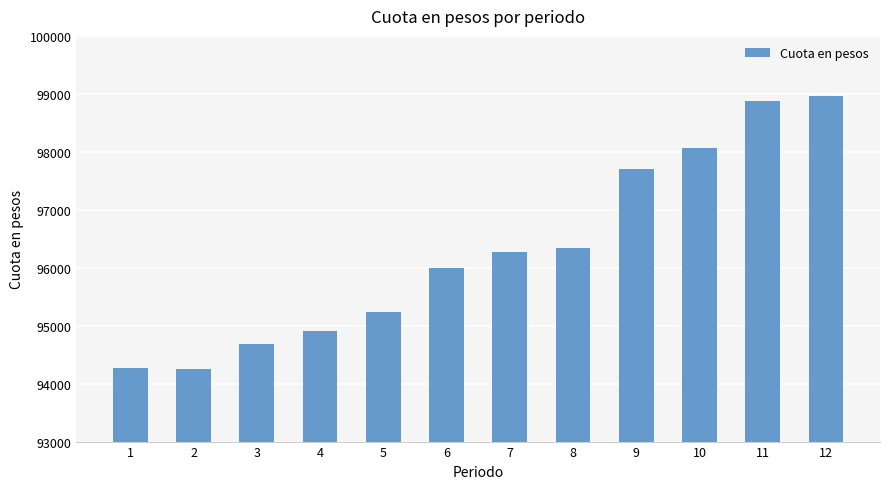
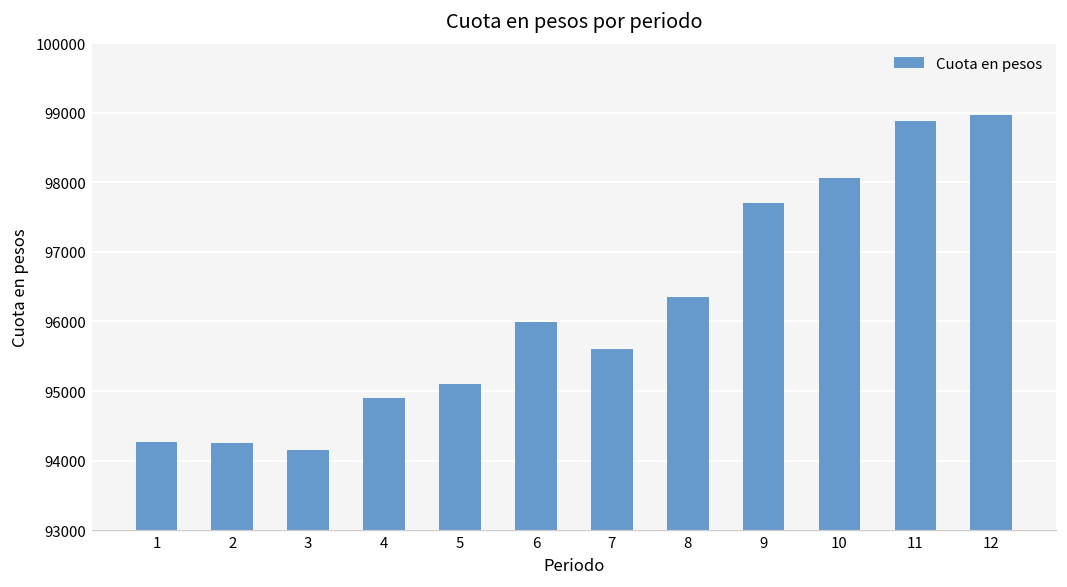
3: 94700 -> 94100
5: 95200 -> 95100
7: 96300 -> 95600
